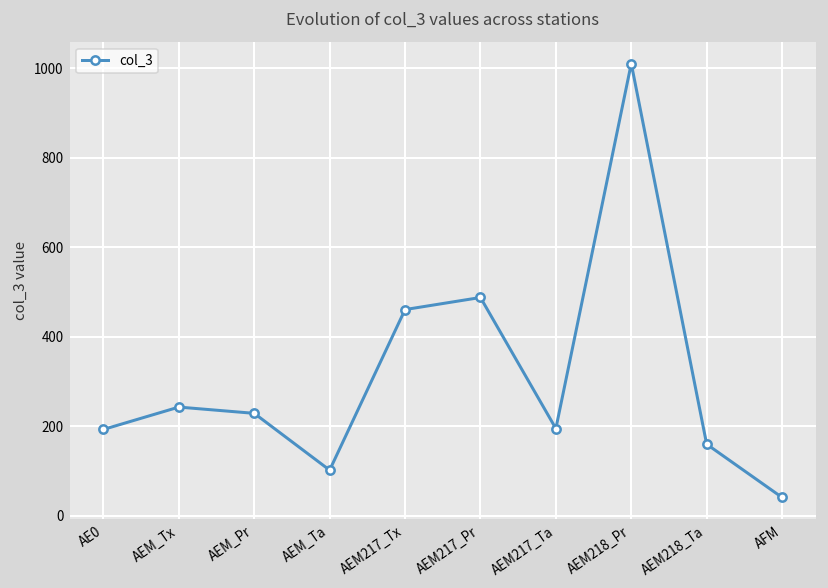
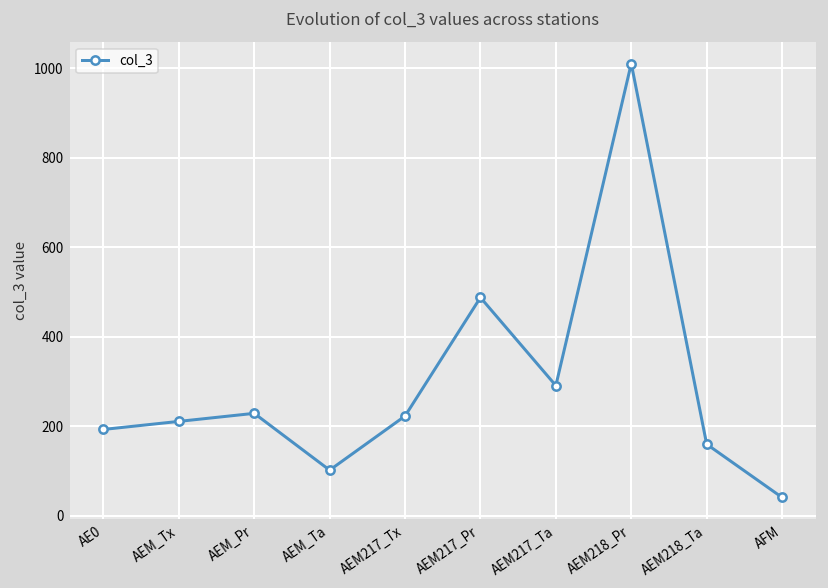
AEM_Tx: 240 -> 210
AEM217_Tx: 460 -> 220
AEM217_Ta: 200 -> 290
